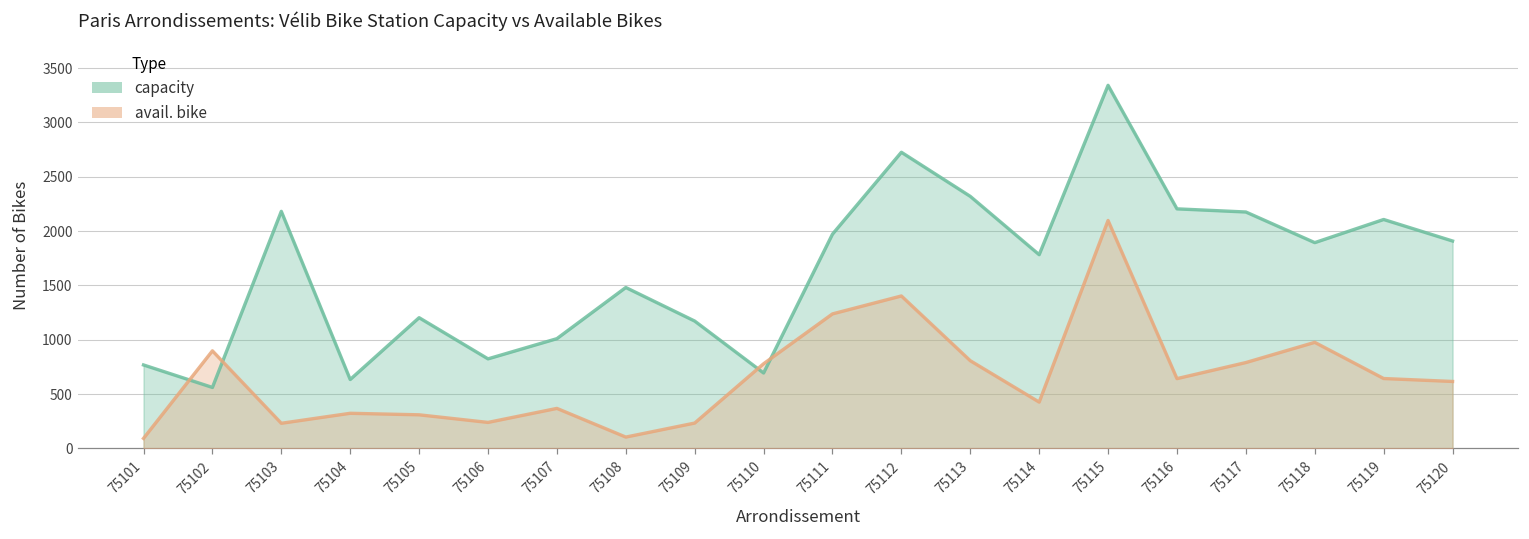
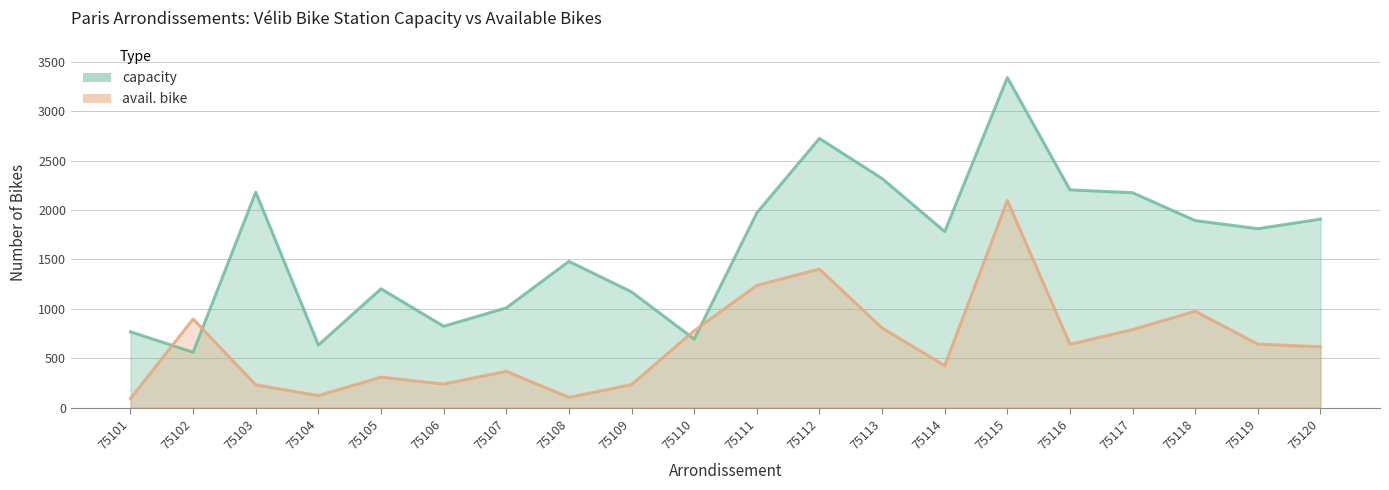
avail. bike, 75104: 300 -> 100
capacity, 75119: 2100 -> 1800
